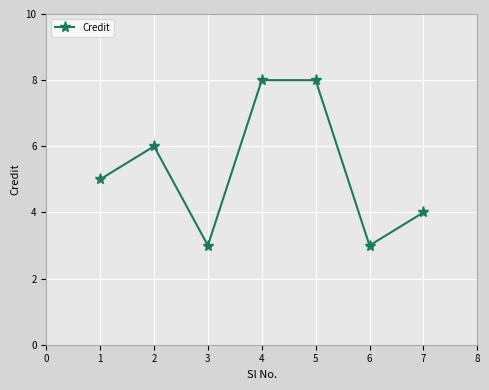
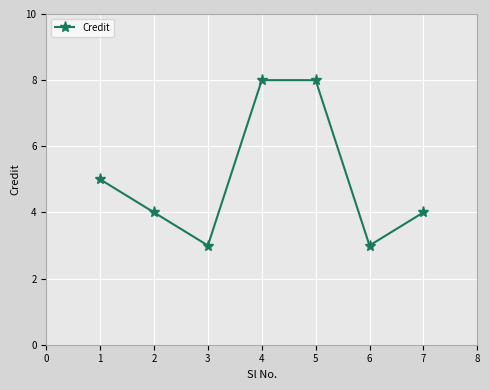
2: 6 -> 4
